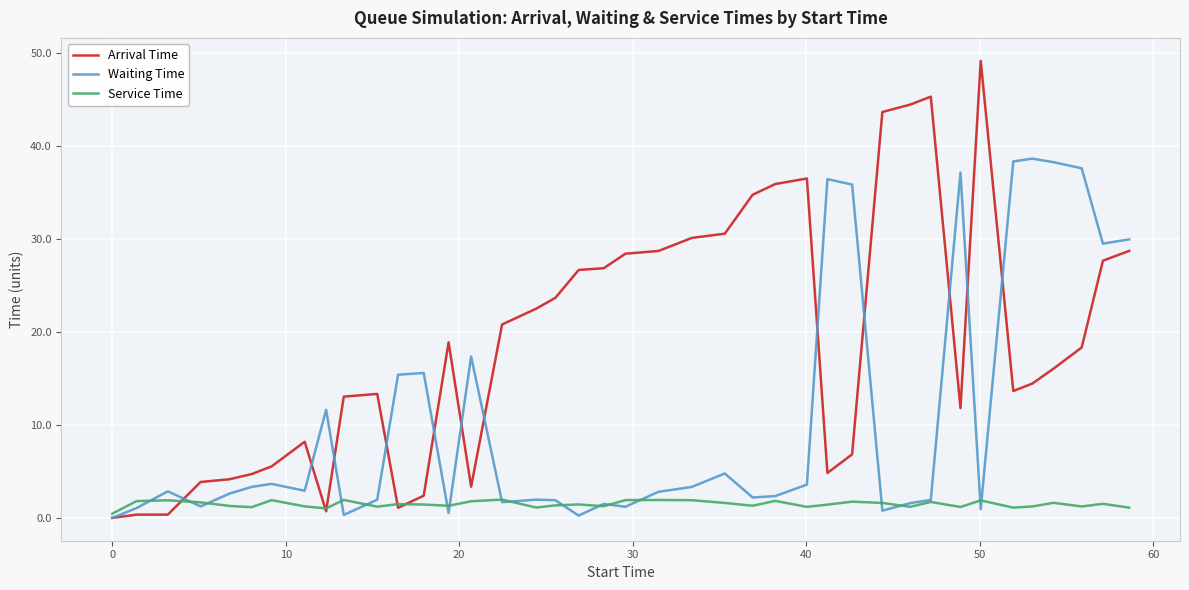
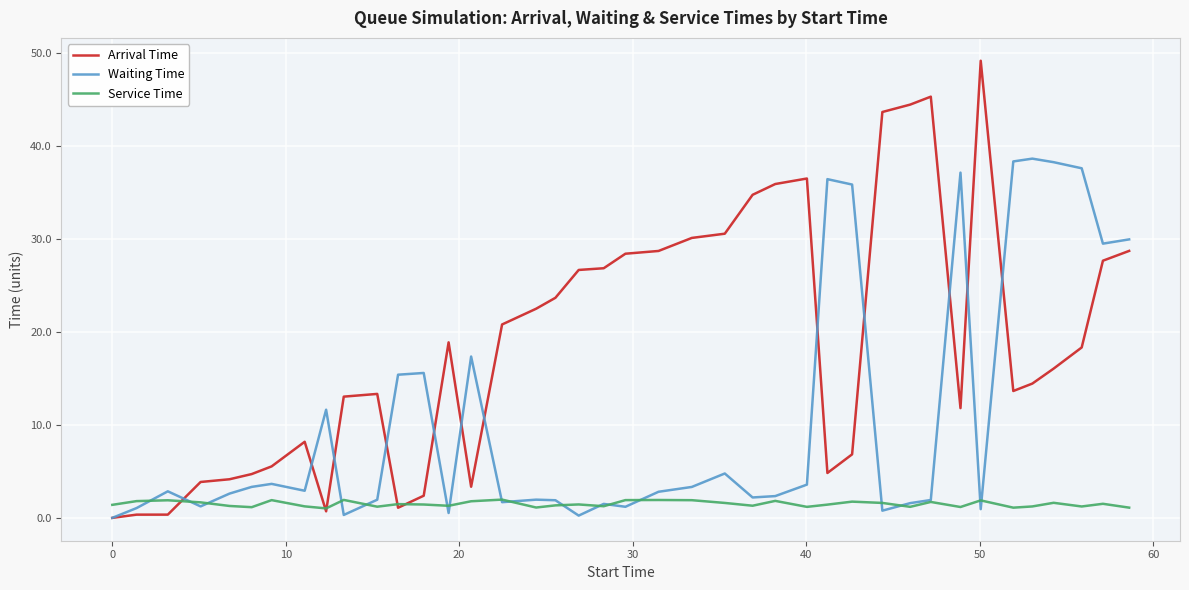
Service Time, 0: 0 -> 1
